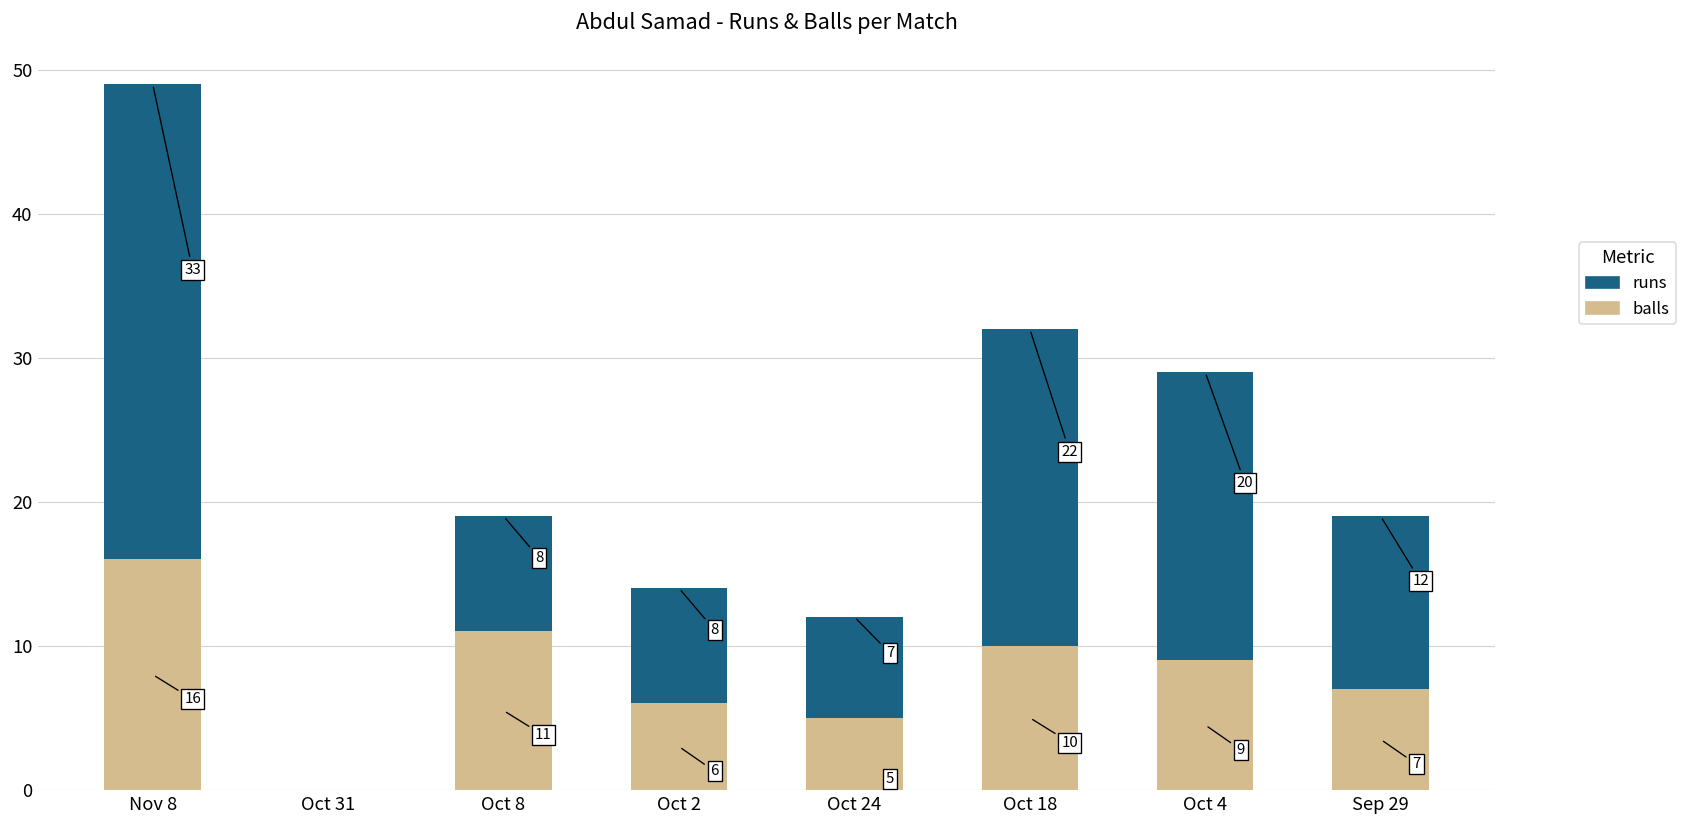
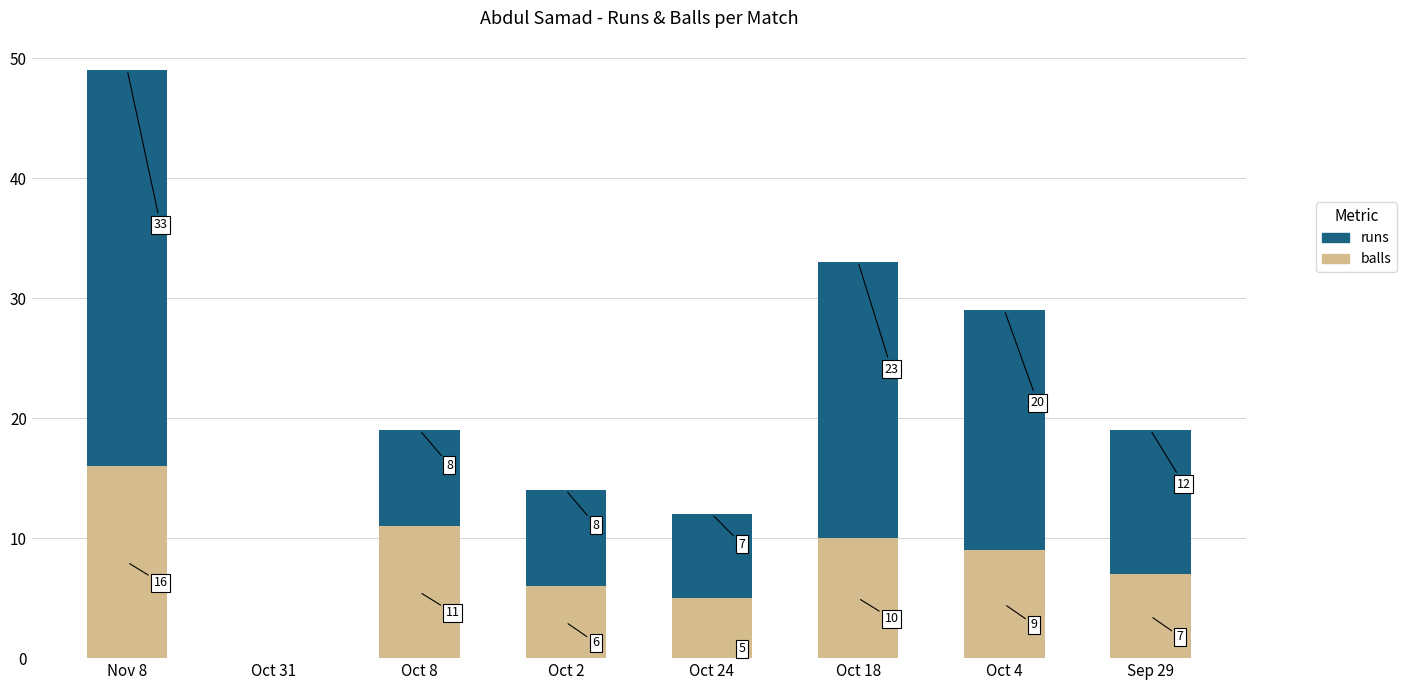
runs, Oct 18: 22 -> 23
